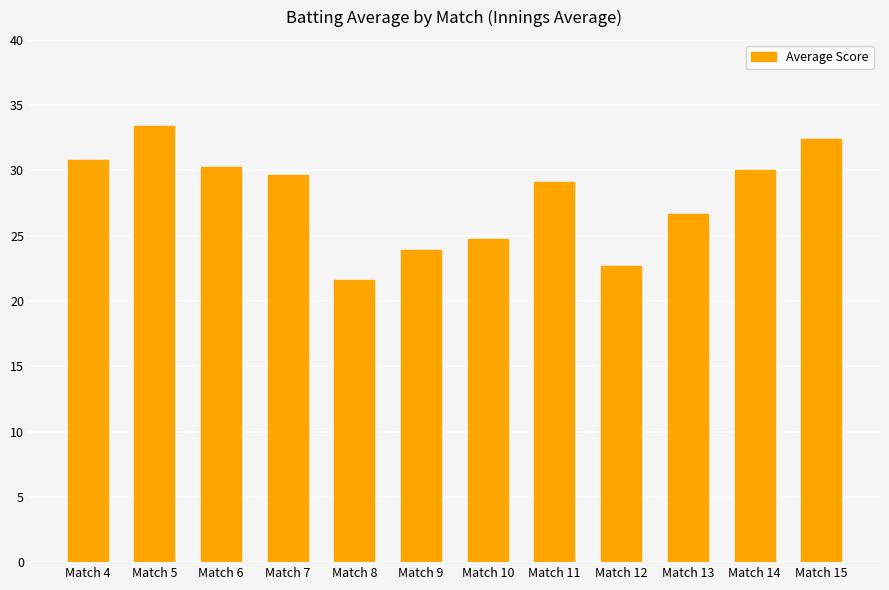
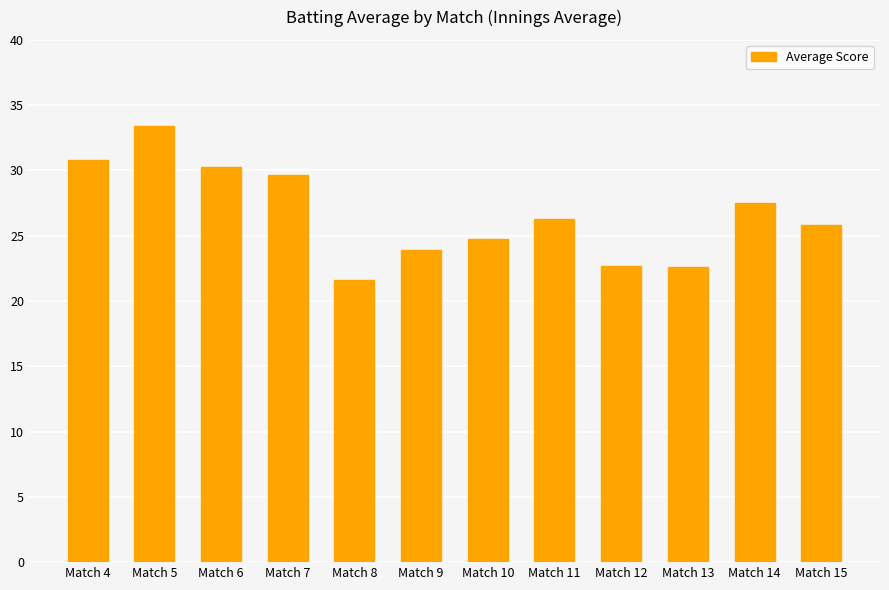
Match 11: 29.1 -> 26.3
Match 13: 26.7 -> 22.6
Match 14: 30.0 -> 27.5
Match 15: 32.4 -> 25.8
